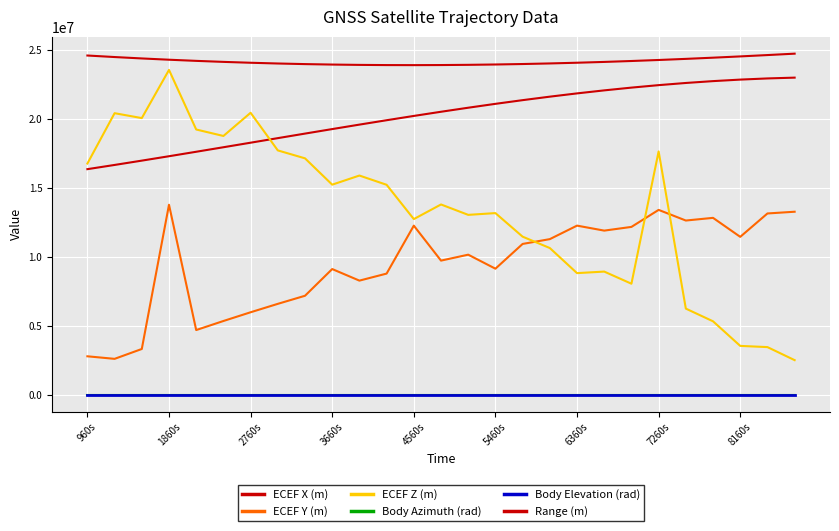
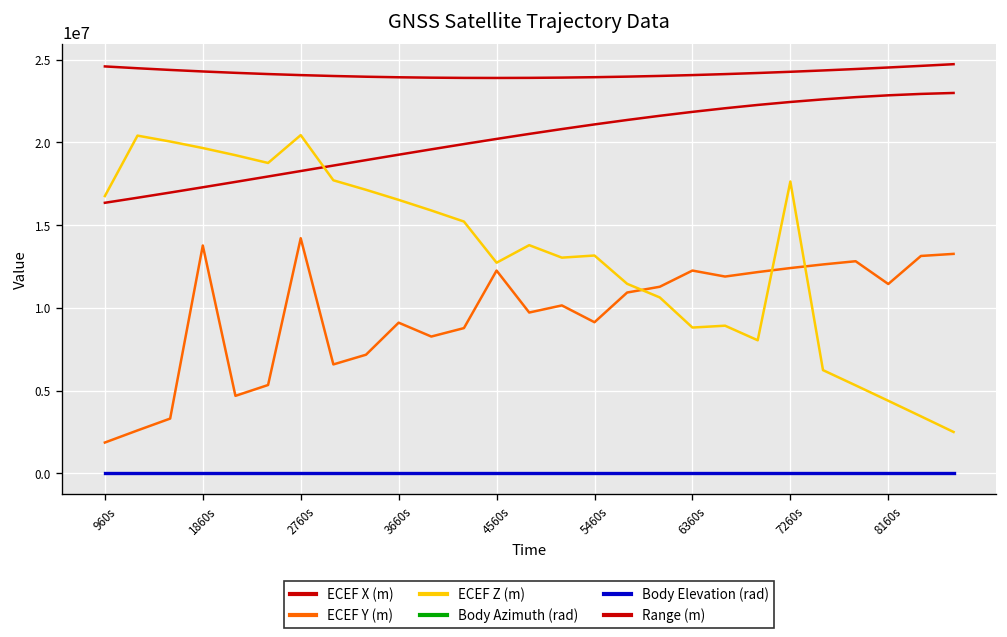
ECEF Y (m), 960s: 2800000 -> 1900000
ECEF Z (m), 1860s: 23500000 -> 19700000
ECEF Y (m), 2760s: 6000000 -> 14200000
ECEF Z (m), 3660s: 15200000 -> 16500000
ECEF Y (m), 7260s: 13400000 -> 12400000
ECEF Z (m), 8160s: 3500000 -> 4400000
